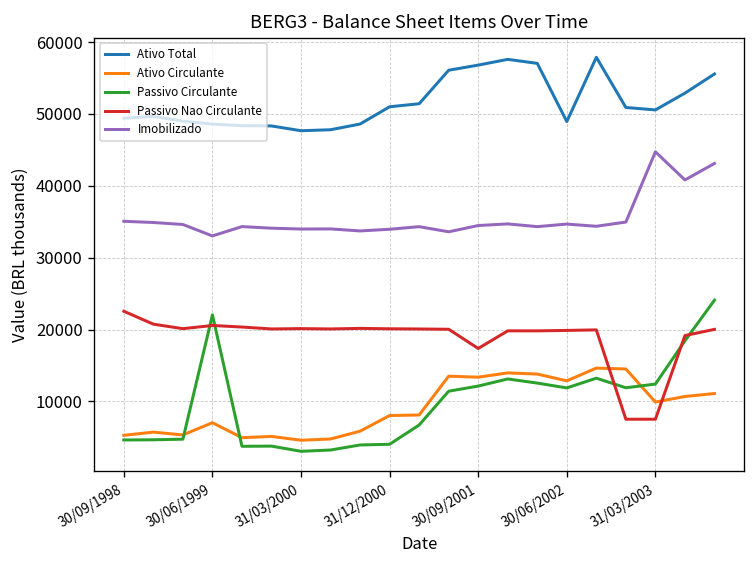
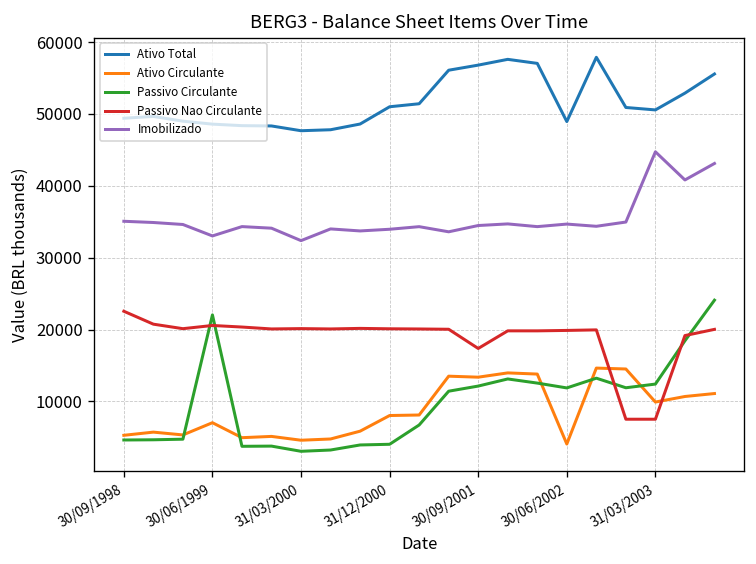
Imobilizado, 31/03/2000: 34000 -> 32000
Ativo Circulante, 30/06/2002: 13000 -> 4000
